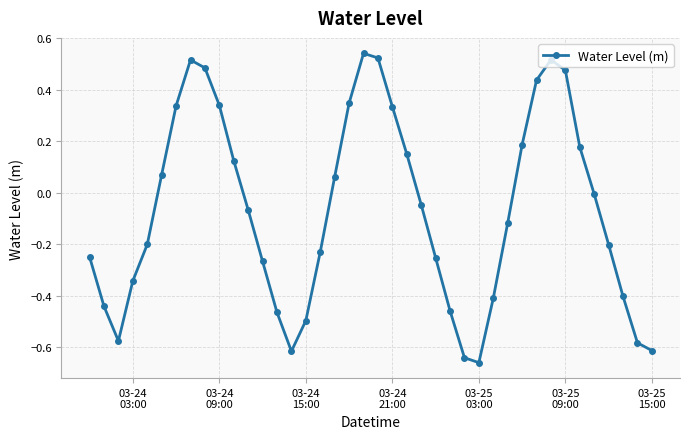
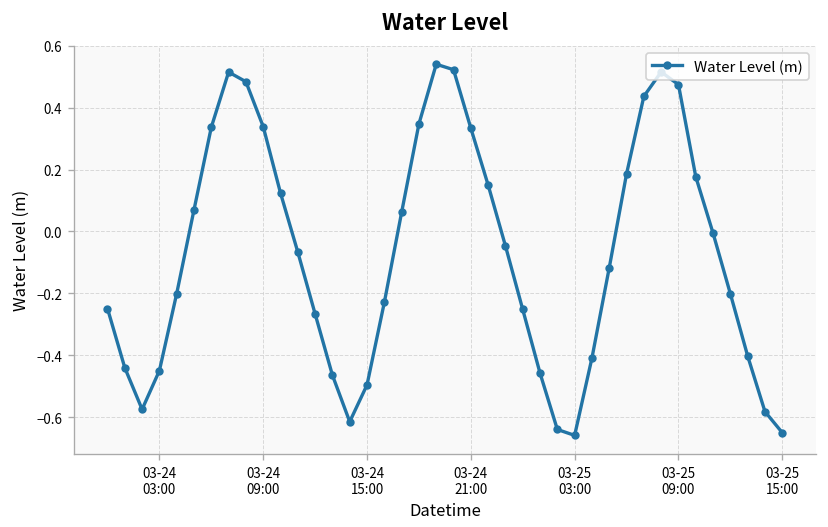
03-24 03:00: -0.34 -> -0.45
03-25 15:00: -0.61 -> -0.65
